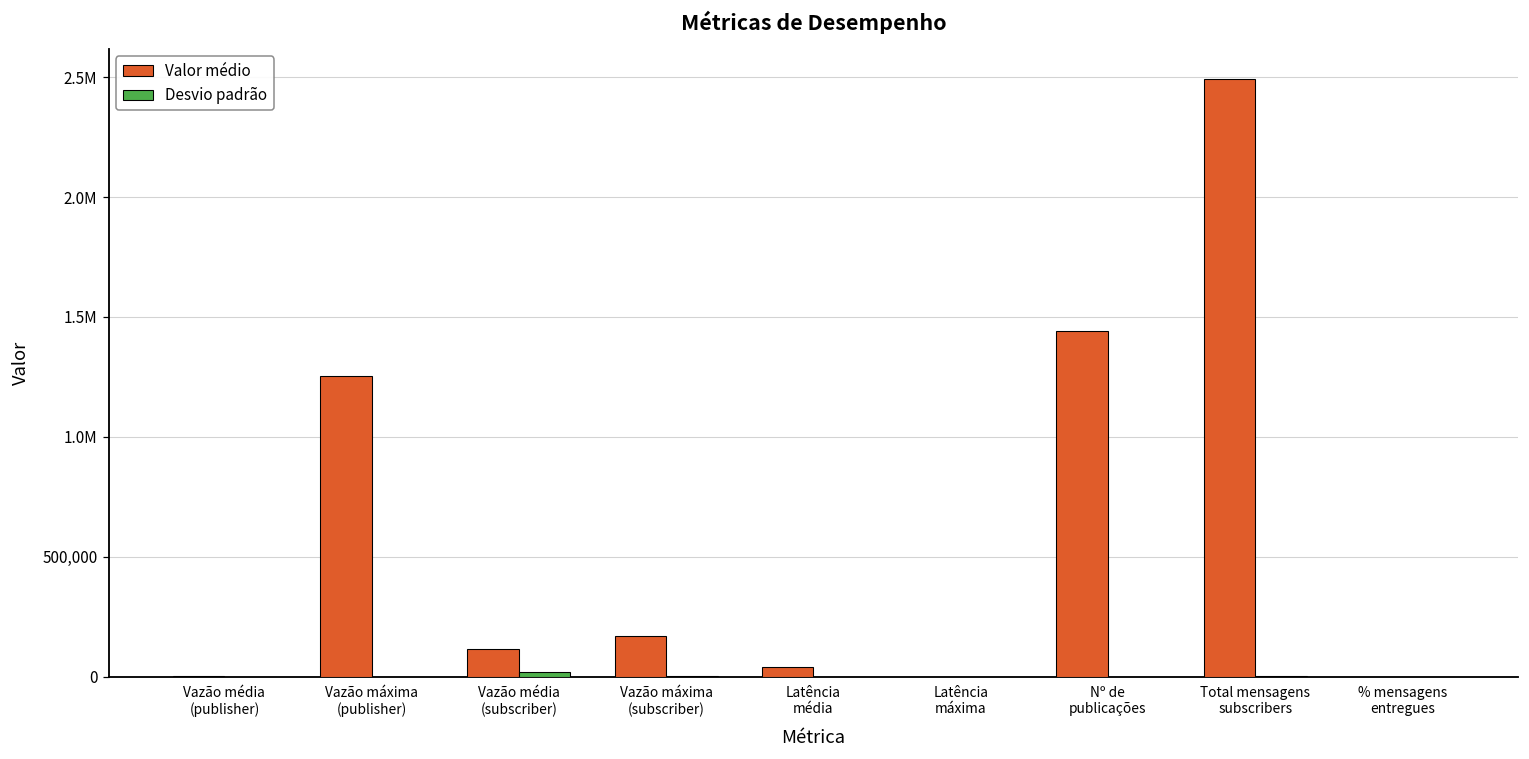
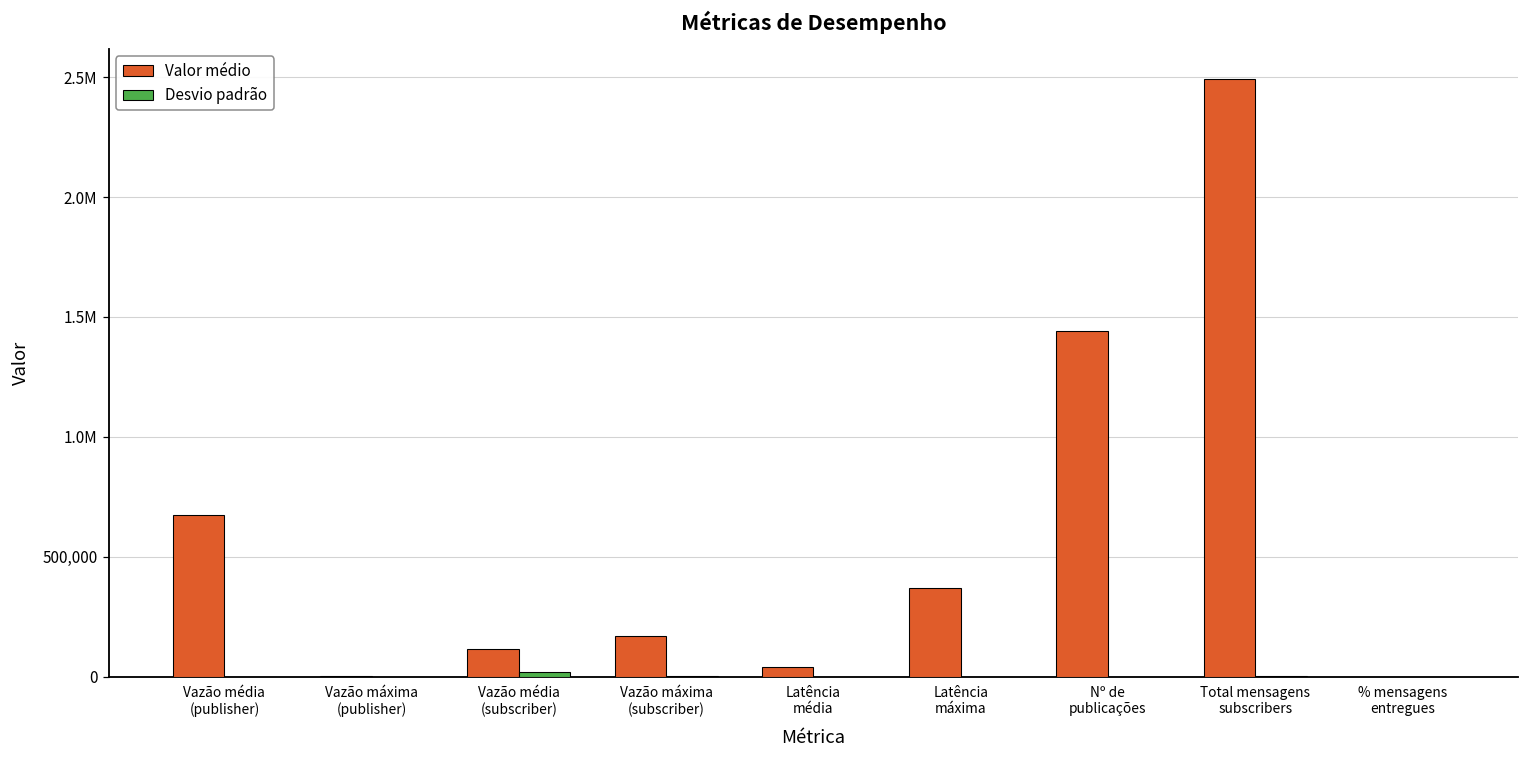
Valor médio, Vazão média (publisher): 0 -> 670,000
Valor médio, Vazão máxima (publisher): 1,250,000 -> 10,000
Valor médio, Latência máxima: 0 -> 370,000
